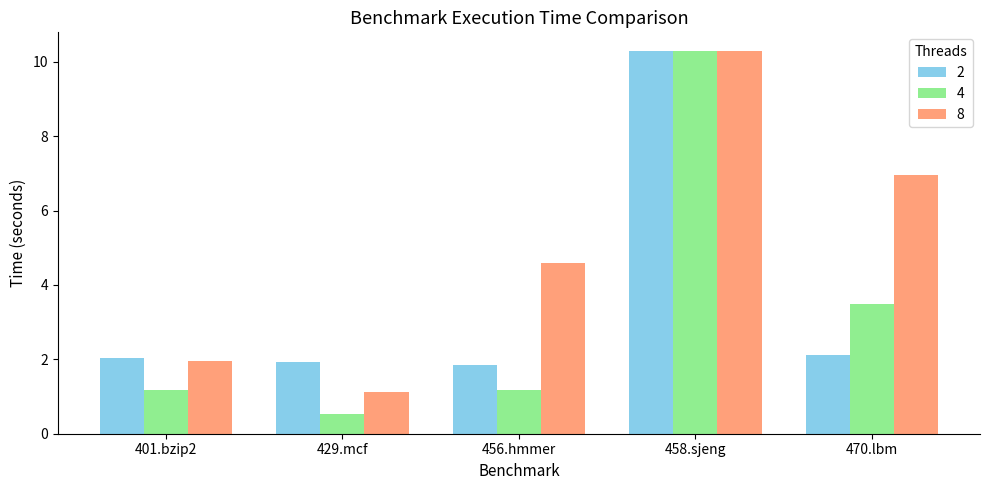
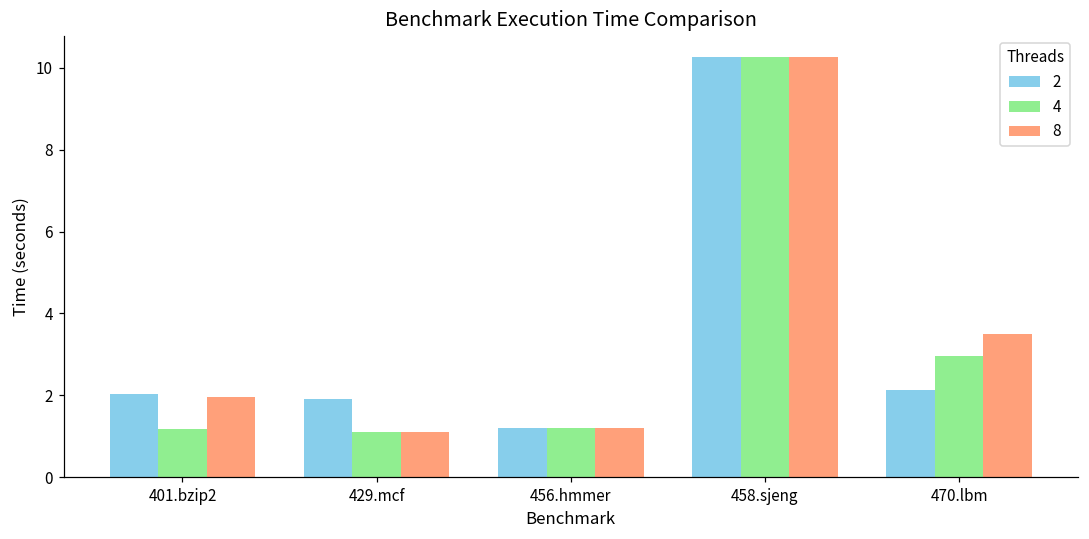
4, 429.mcf: 0.5 -> 1.1
2, 456.hmmer: 1.9 -> 1.2
8, 456.hmmer: 4.6 -> 1.2
4, 470.lbm: 3.5 -> 3.0
8, 470.lbm: 7.0 -> 3.5
